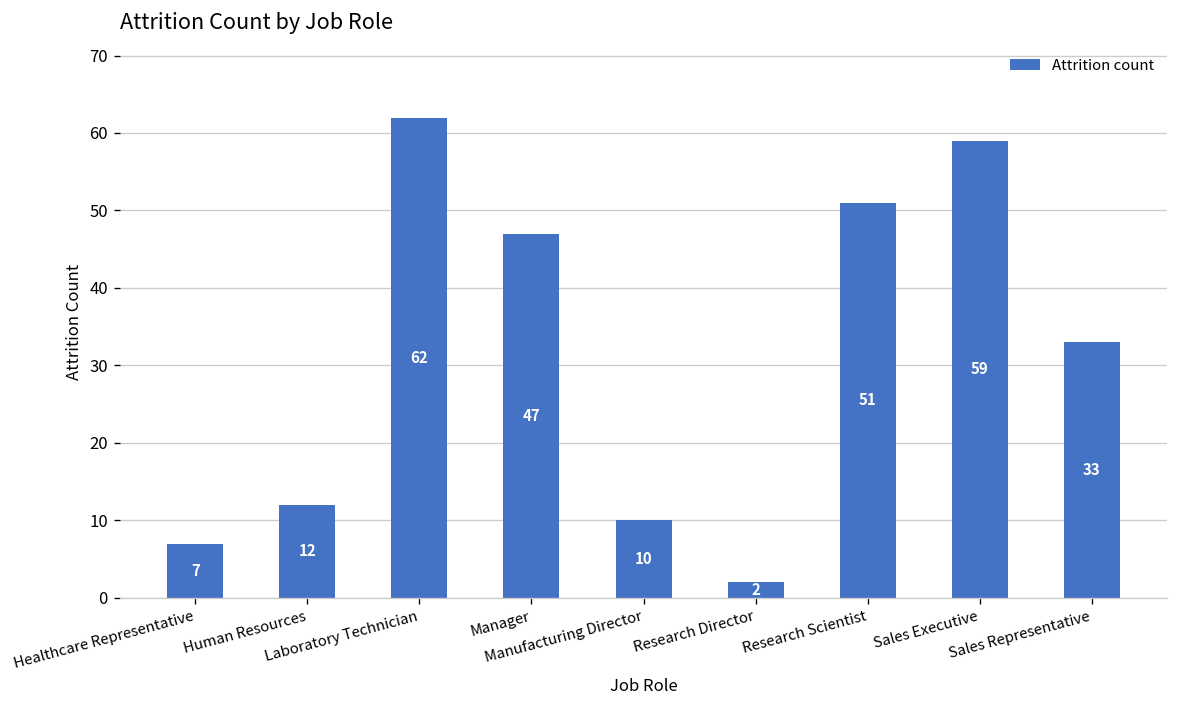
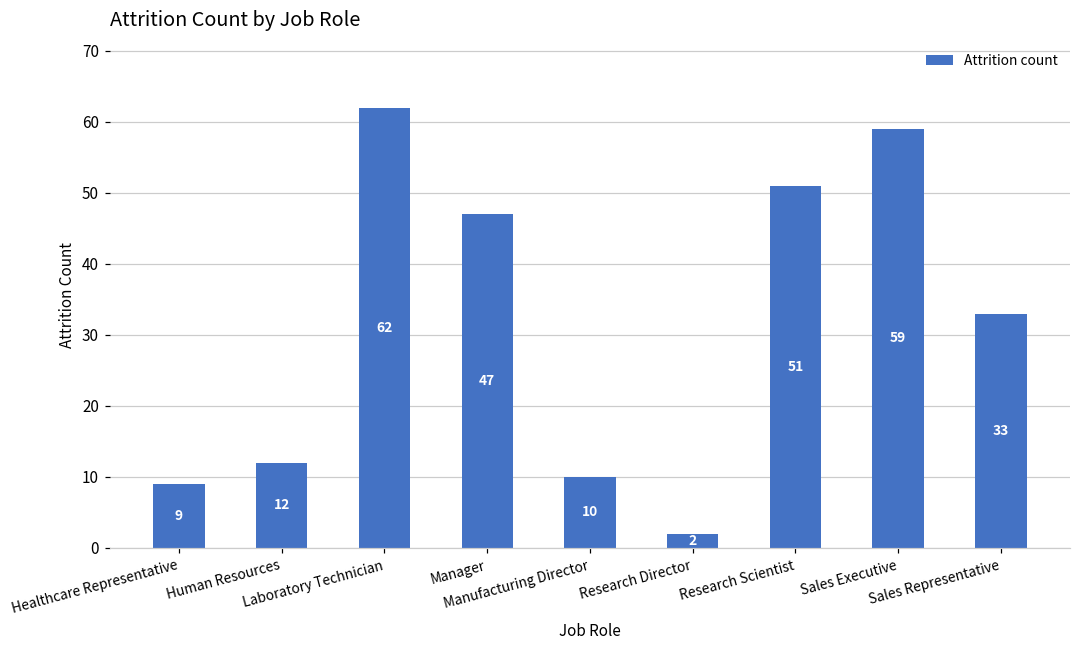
Healthcare Representative: 7 -> 9
